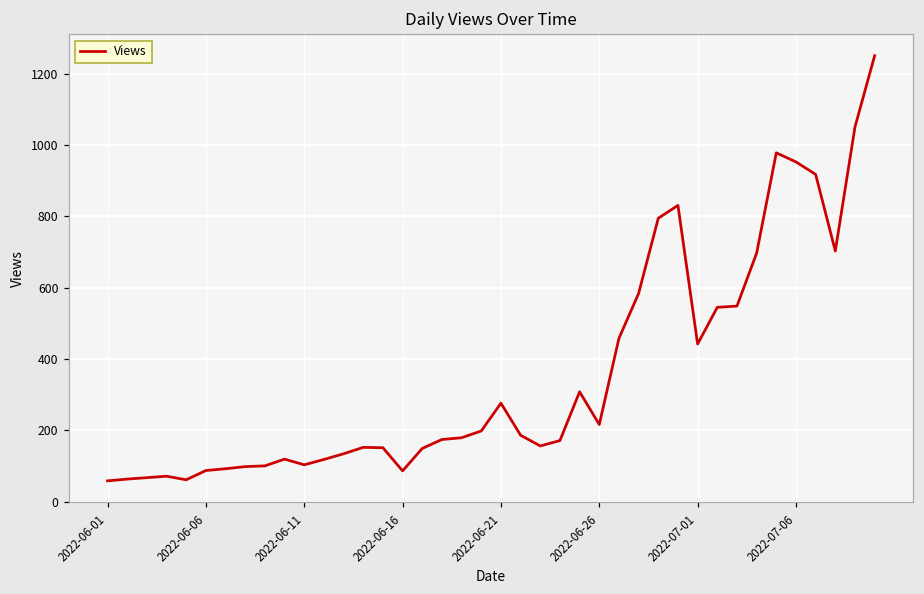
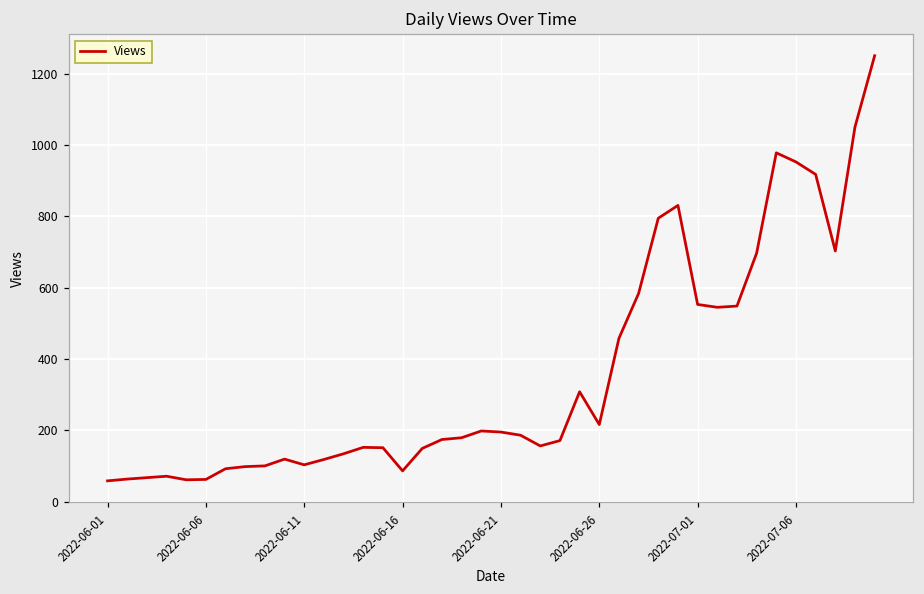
2022-06-06: 90 -> 60
2022-06-21: 280 -> 200
2022-07-01: 440 -> 550
